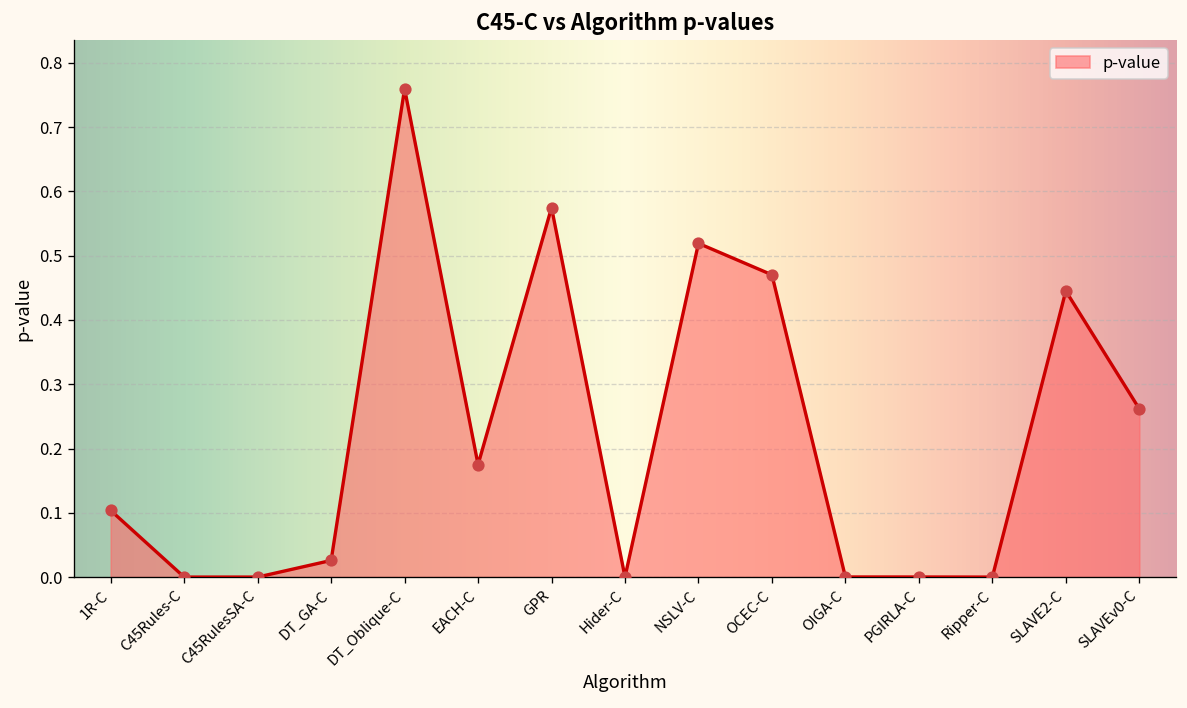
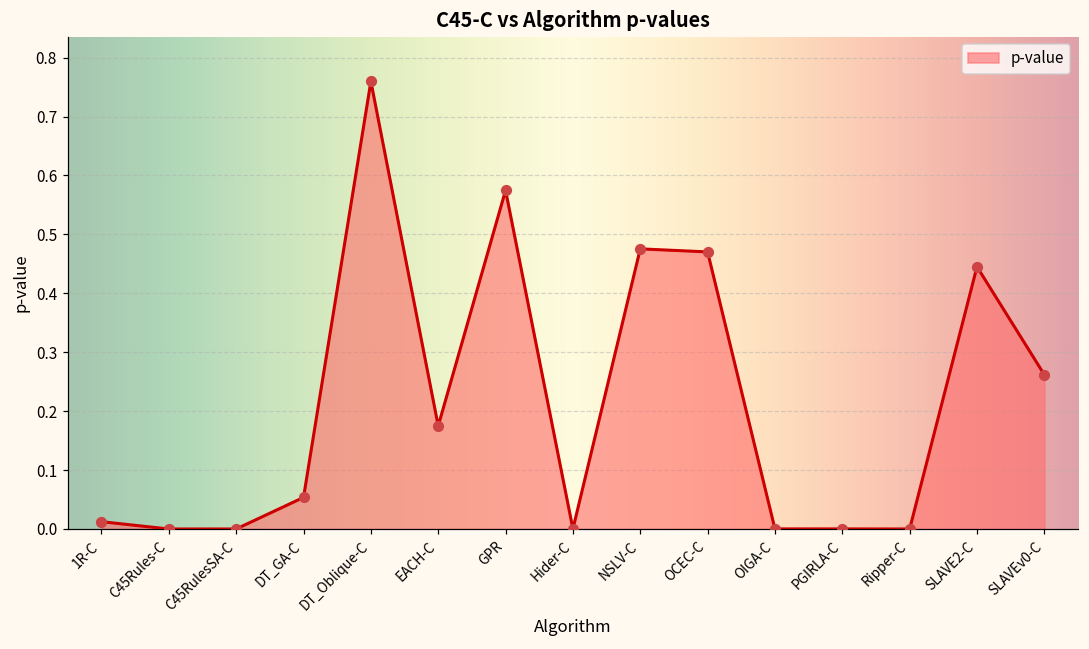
1R-C: 0.10 -> 0.01
DT_GA-C: 0.03 -> 0.05
NSLV-C: 0.52 -> 0.48
